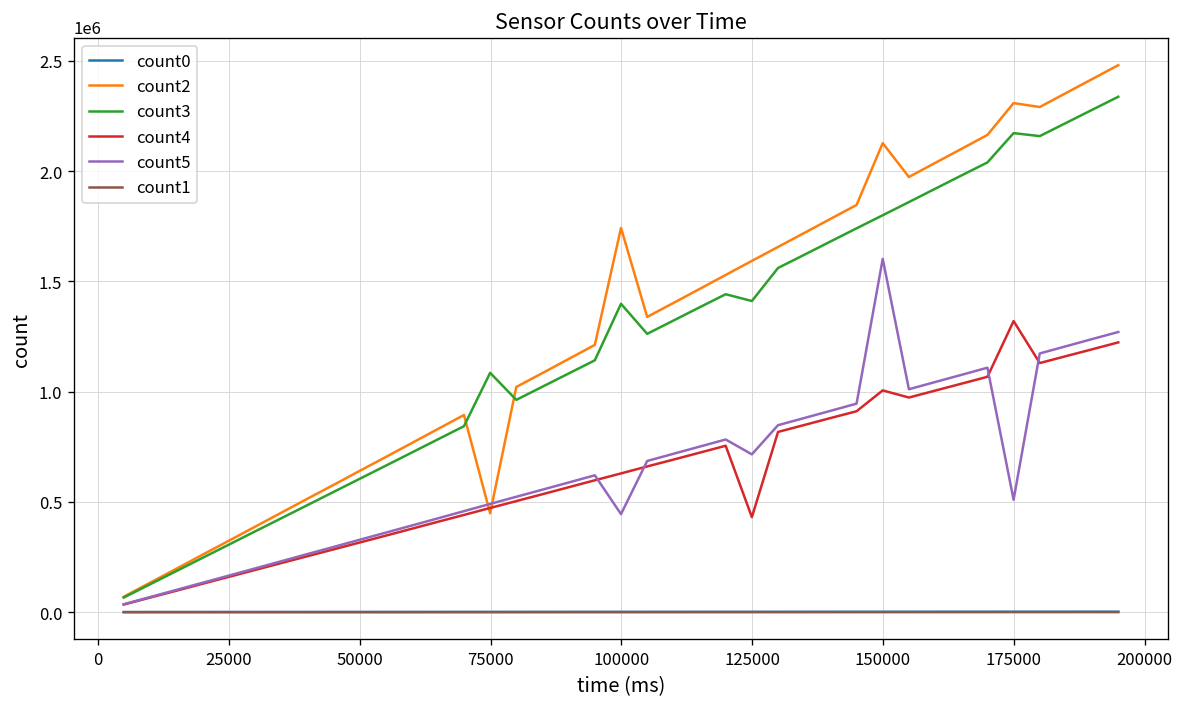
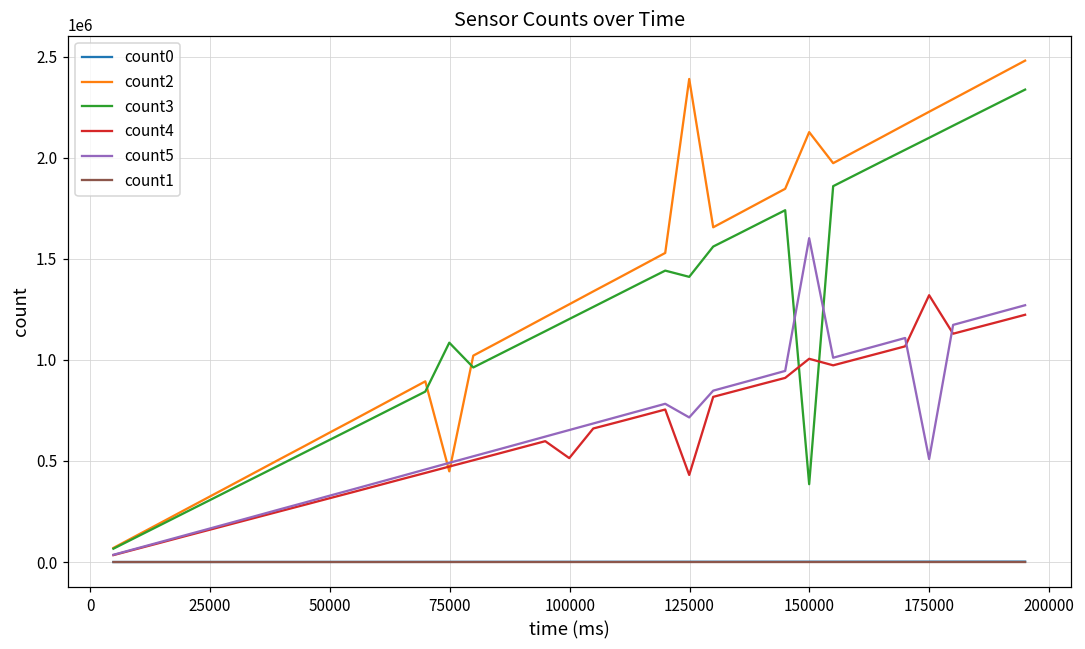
count2, 100000: 1740000 -> 1280000
count3, 100000: 1400000 -> 1200000
count4, 100000: 630000 -> 510000
count5, 100000: 440000 -> 650000
count2, 125000: 1590000 -> 2390000
count3, 150000: 1800000 -> 390000
count2, 175000: 2310000 -> 2230000
count3, 175000: 2170000 -> 2100000
